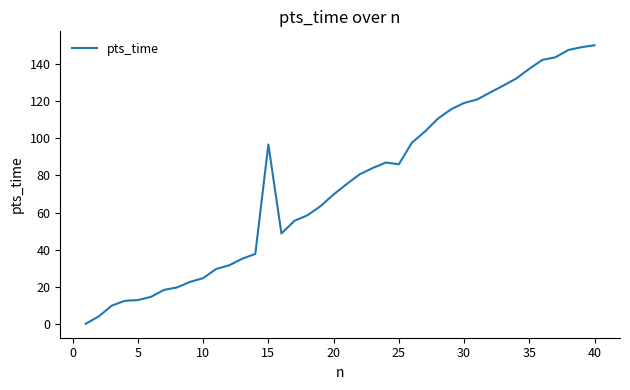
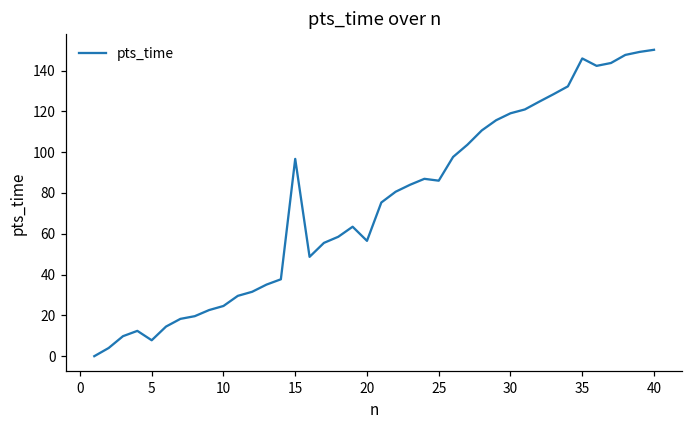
5: 13 -> 8
20: 70 -> 57
35: 137 -> 146
